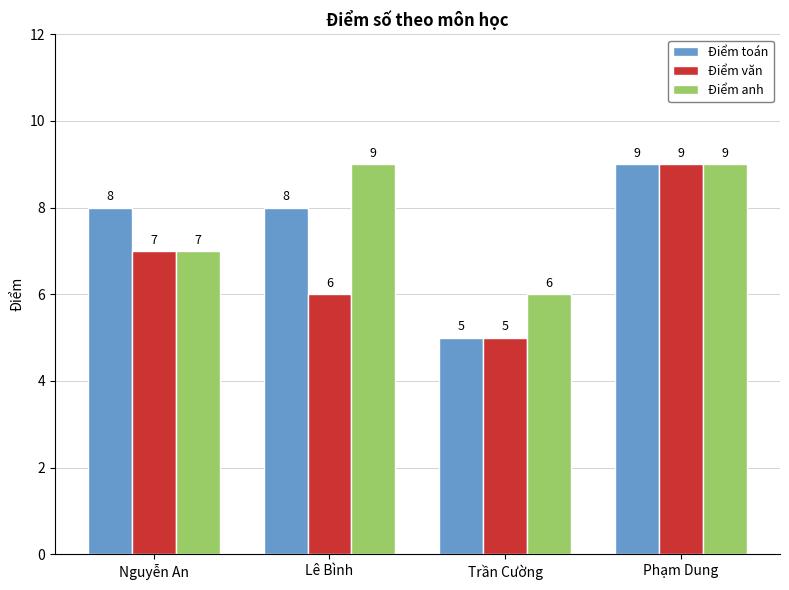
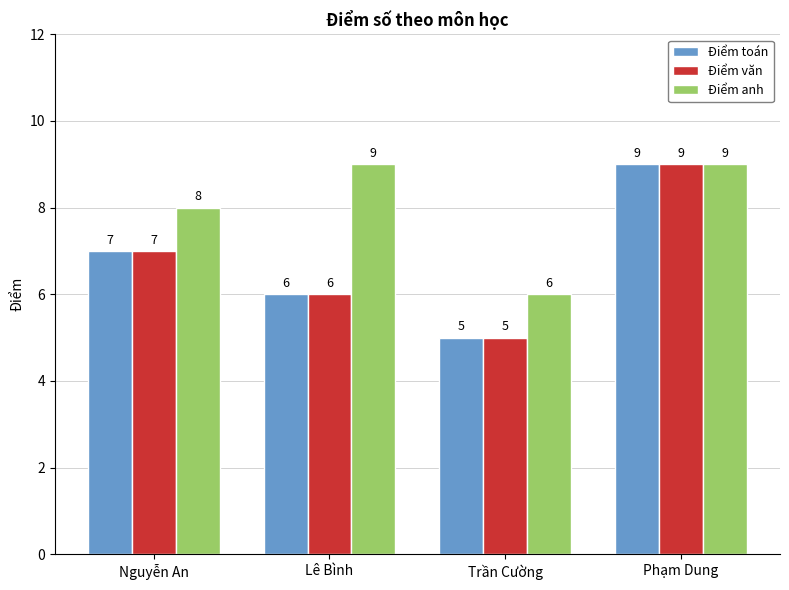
Điểm toán, Nguyễn An: 8 -> 7
Điểm anh, Nguyễn An: 7 -> 8
Điểm toán, Lê Bình: 8 -> 6
